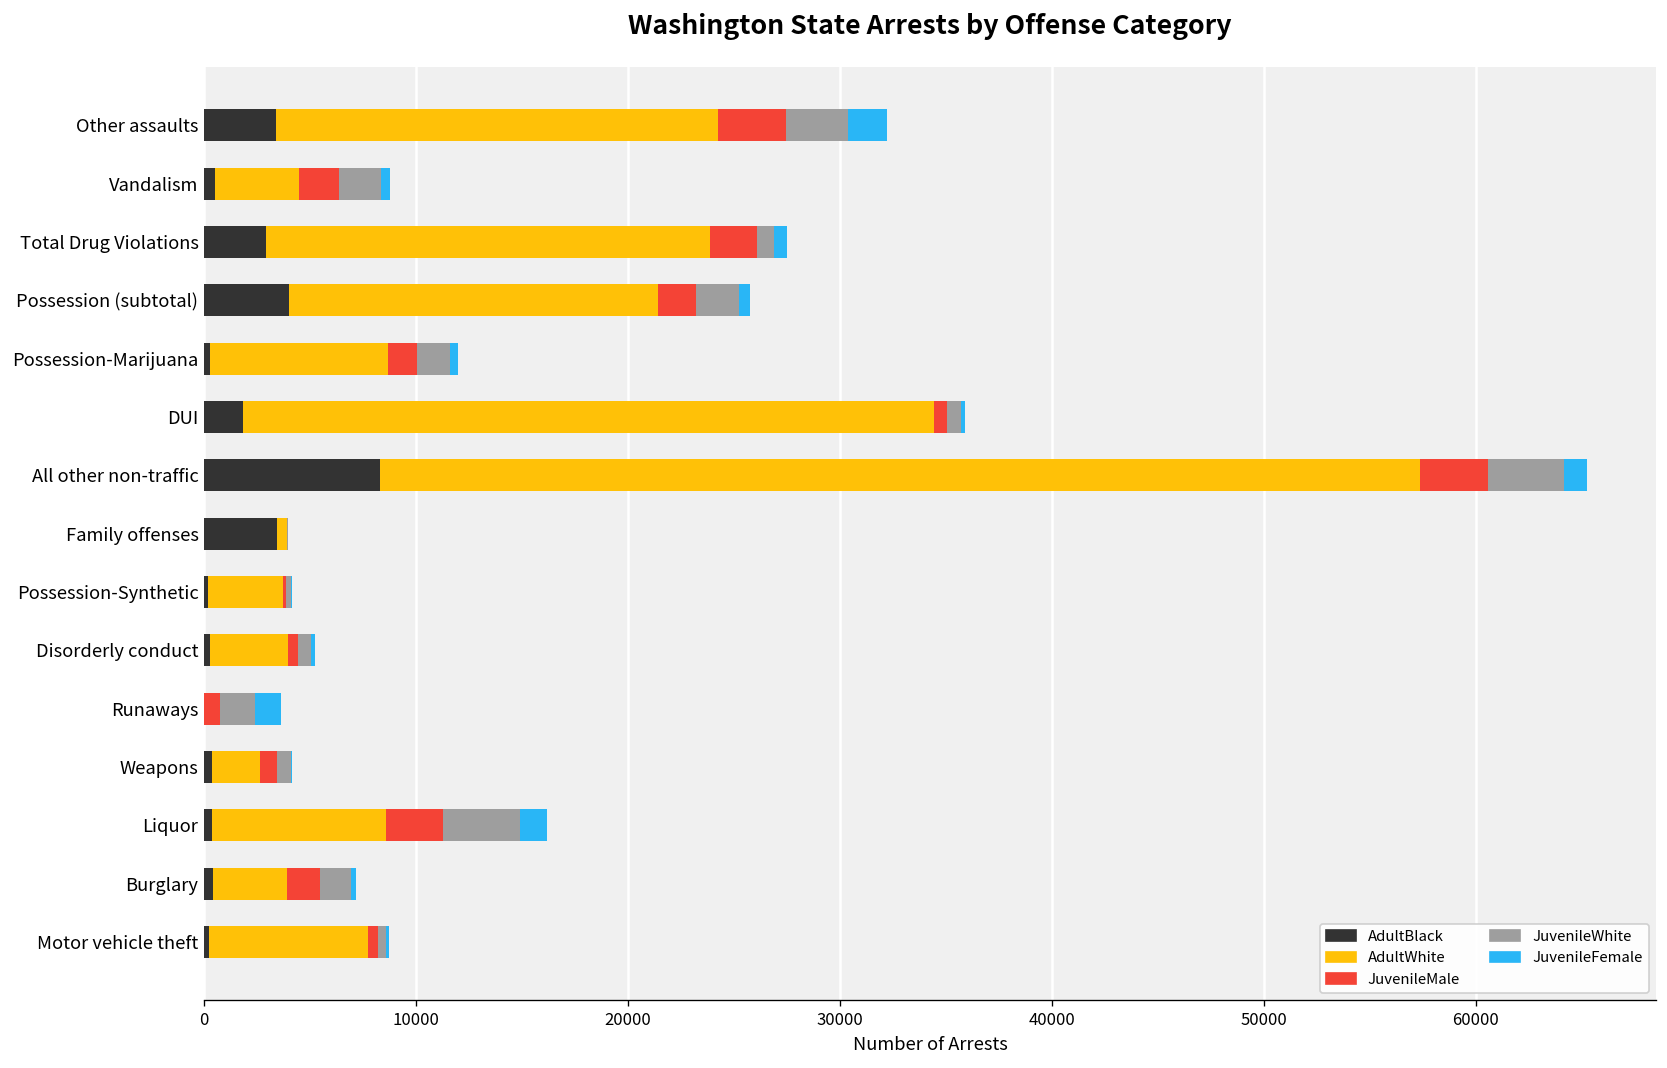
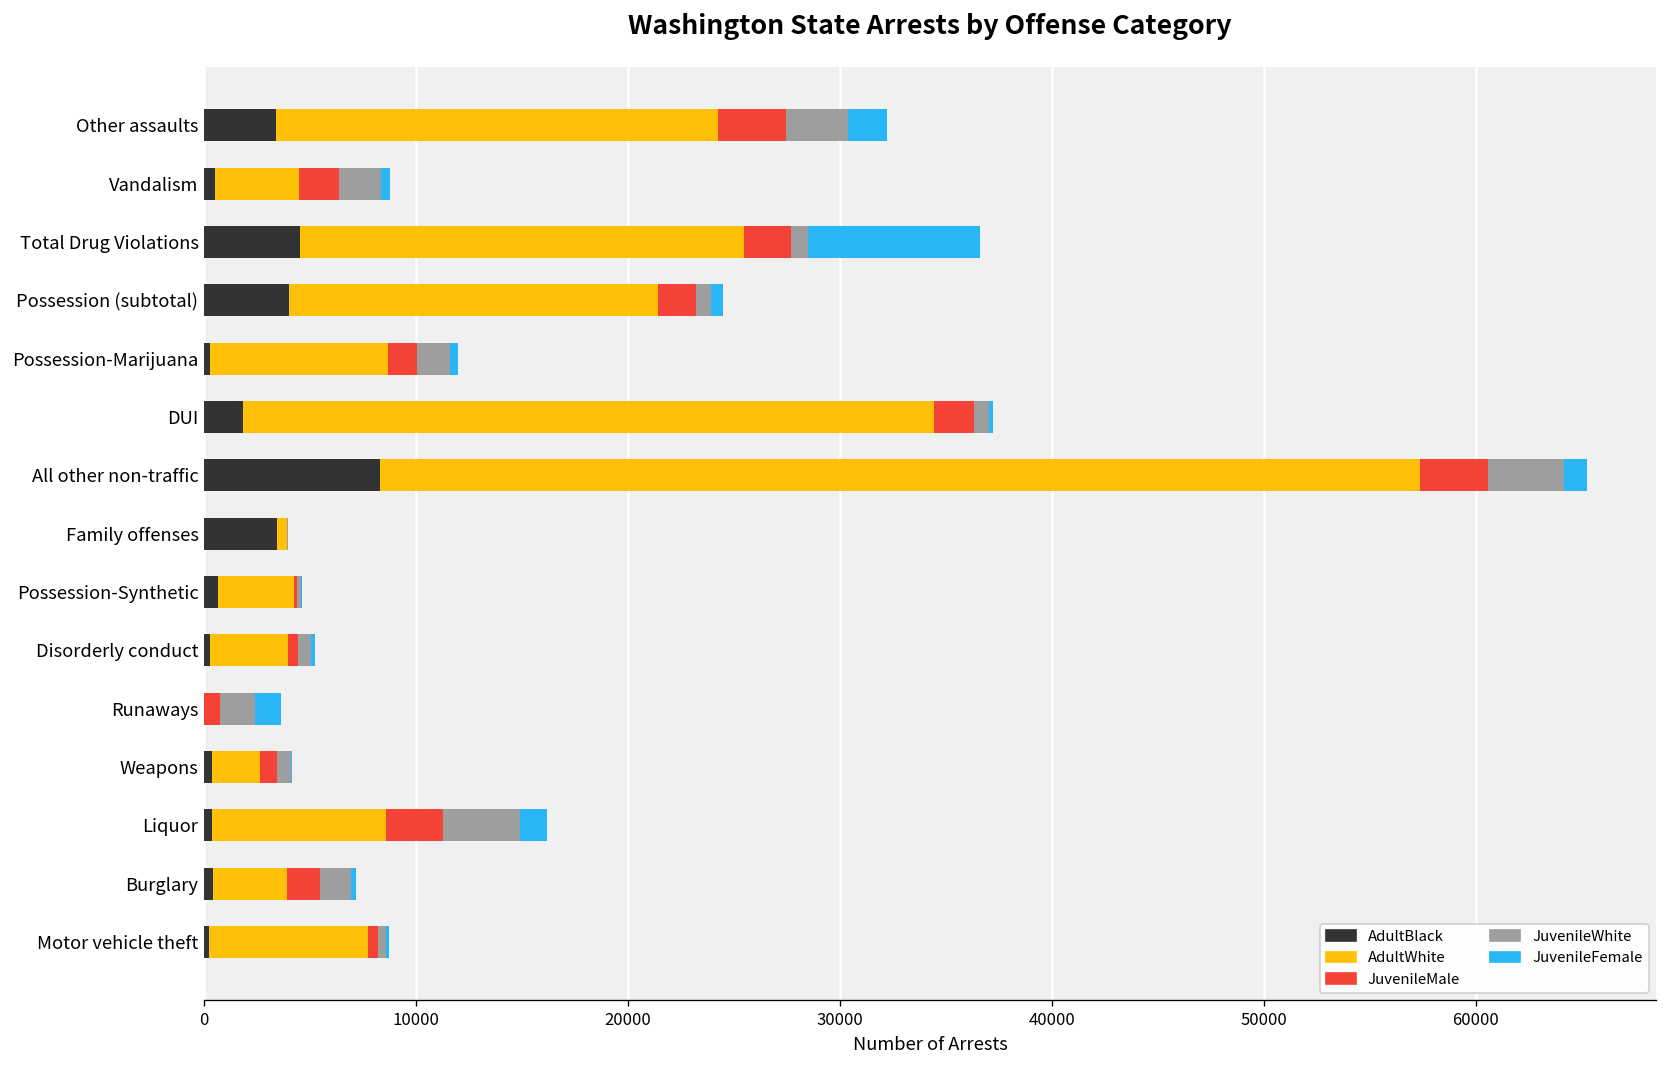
AdultBlack, Total Drug Violations: 2900 -> 4500
JuvenileFemale, Total Drug Violations: 600 -> 8100
JuvenileWhite, Possession (subtotal): 2000 -> 700
JuvenileMale, DUI: 600 -> 1900
AdultBlack, Possession-Synthetic: 200 -> 700
